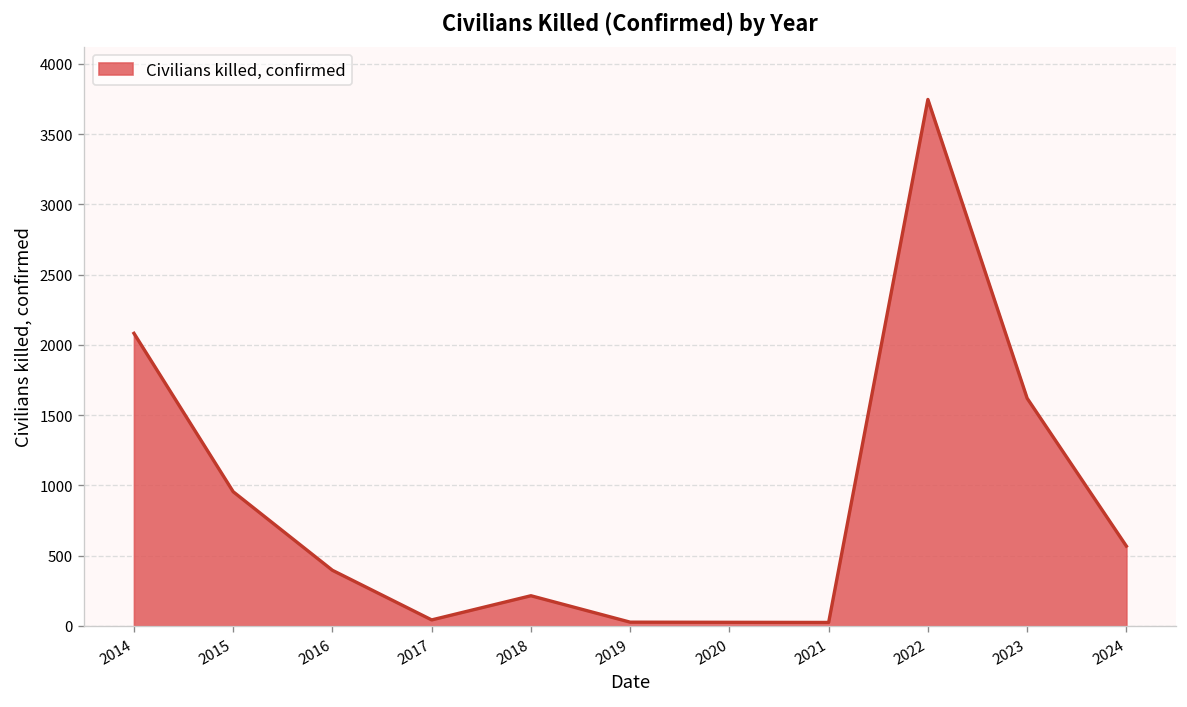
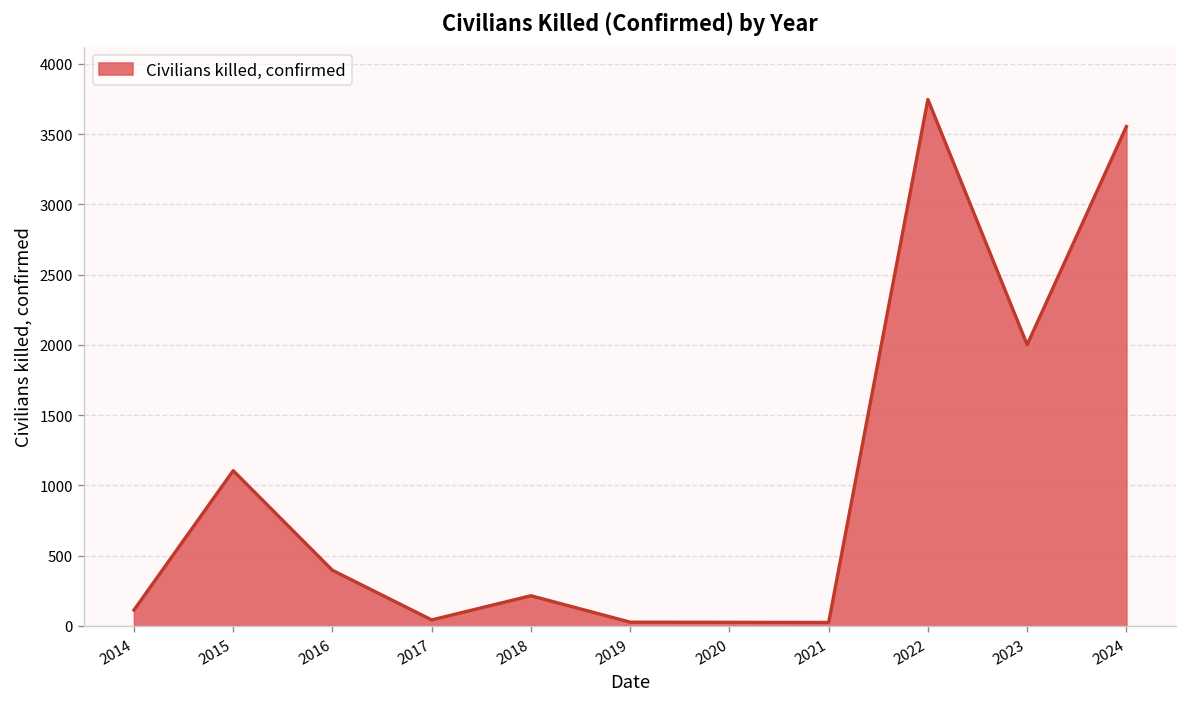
2014: 2080 -> 110
2015: 960 -> 1110
2023: 1620 -> 2000
2024: 570 -> 3550
